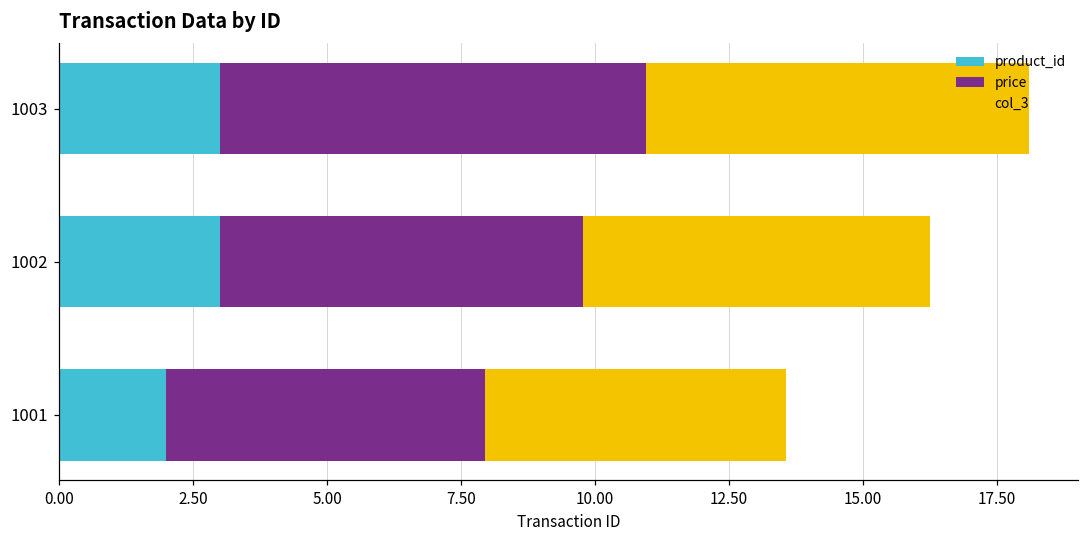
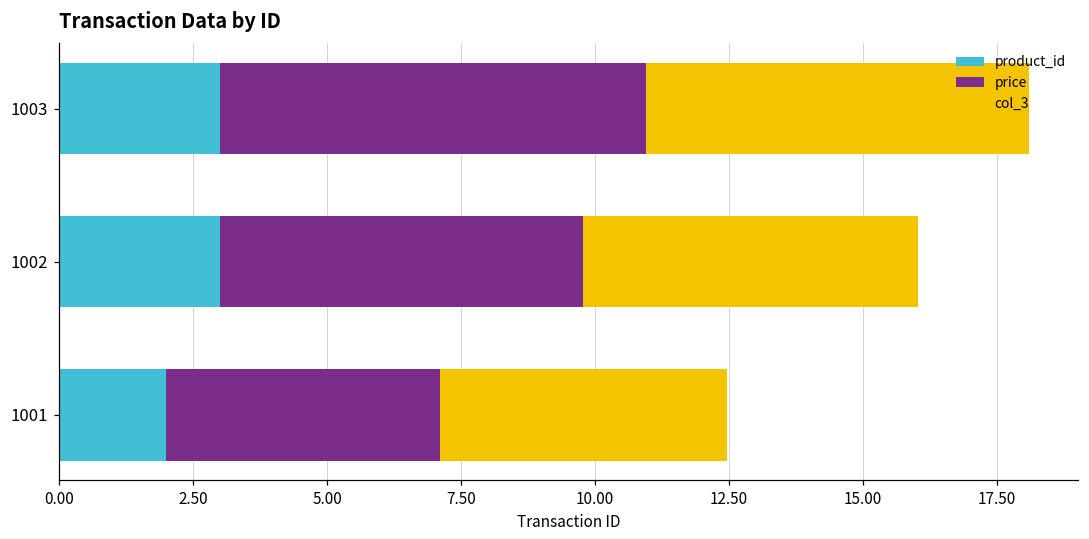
col_3, 1002: 6.5 -> 6.3
price, 1001: 6.0 -> 5.1
col_3, 1001: 5.6 -> 5.4
